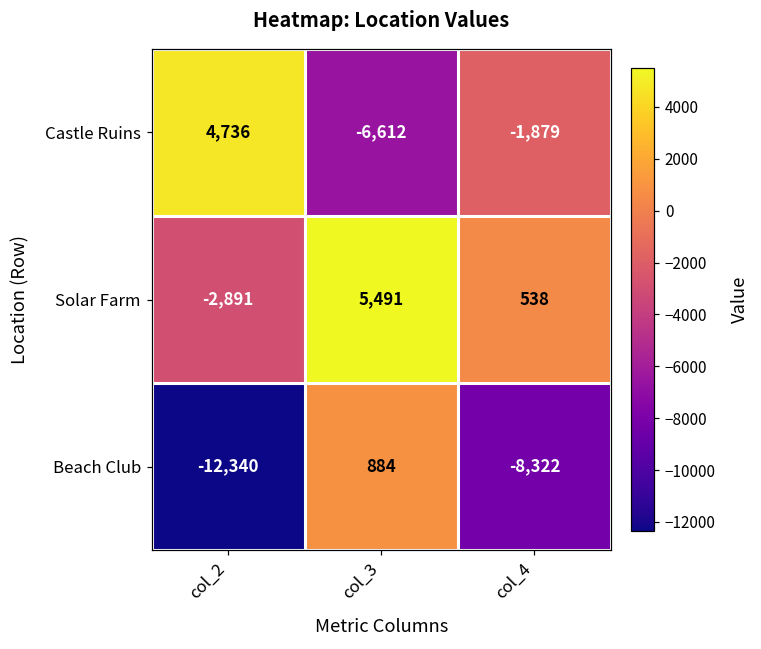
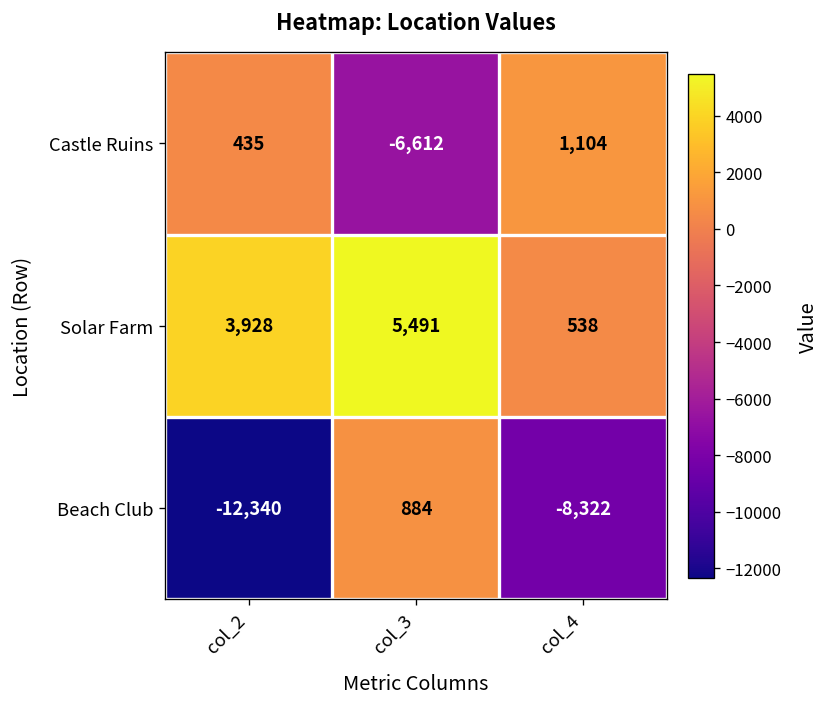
Castle Ruins, col_2: 4,736 -> 435
Castle Ruins, col_4: -1,879 -> 1,104
Solar Farm, col_2: -2,891 -> 3,928
